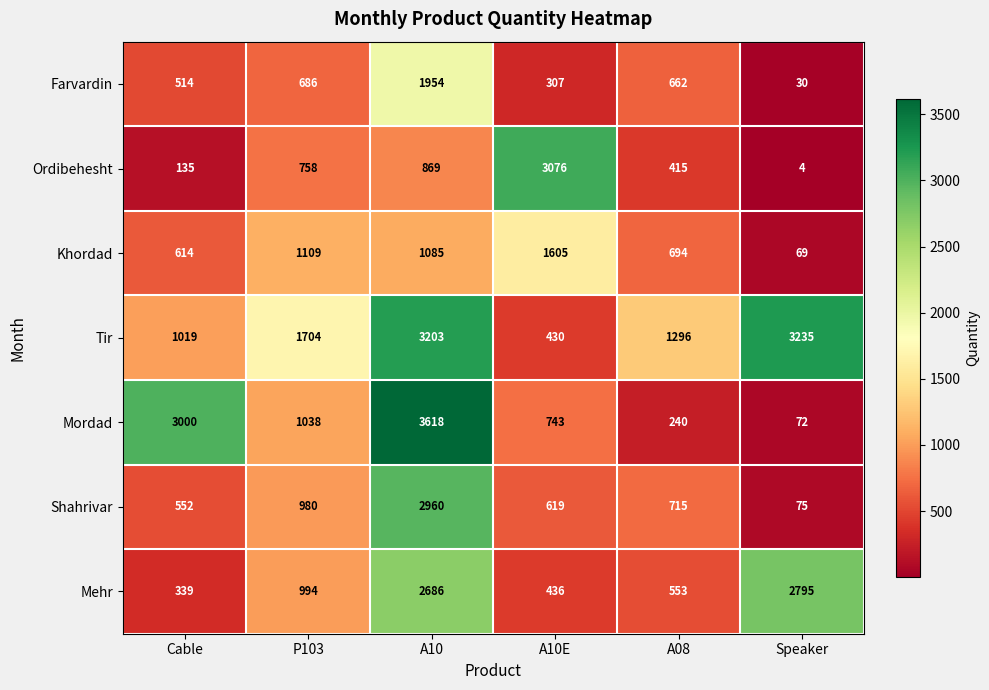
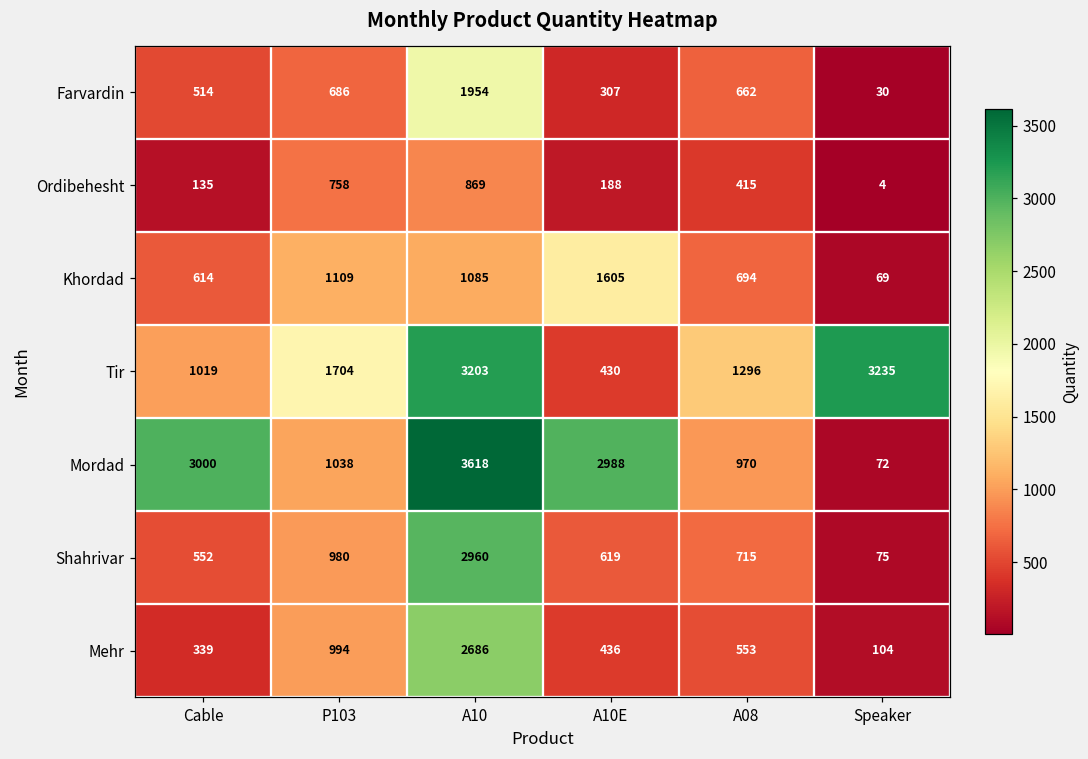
Ordibehesht, A10E: 3076 -> 188
Mordad, A10E: 743 -> 2988
Mordad, A08: 240 -> 970
Mehr, Speaker: 2795 -> 104
